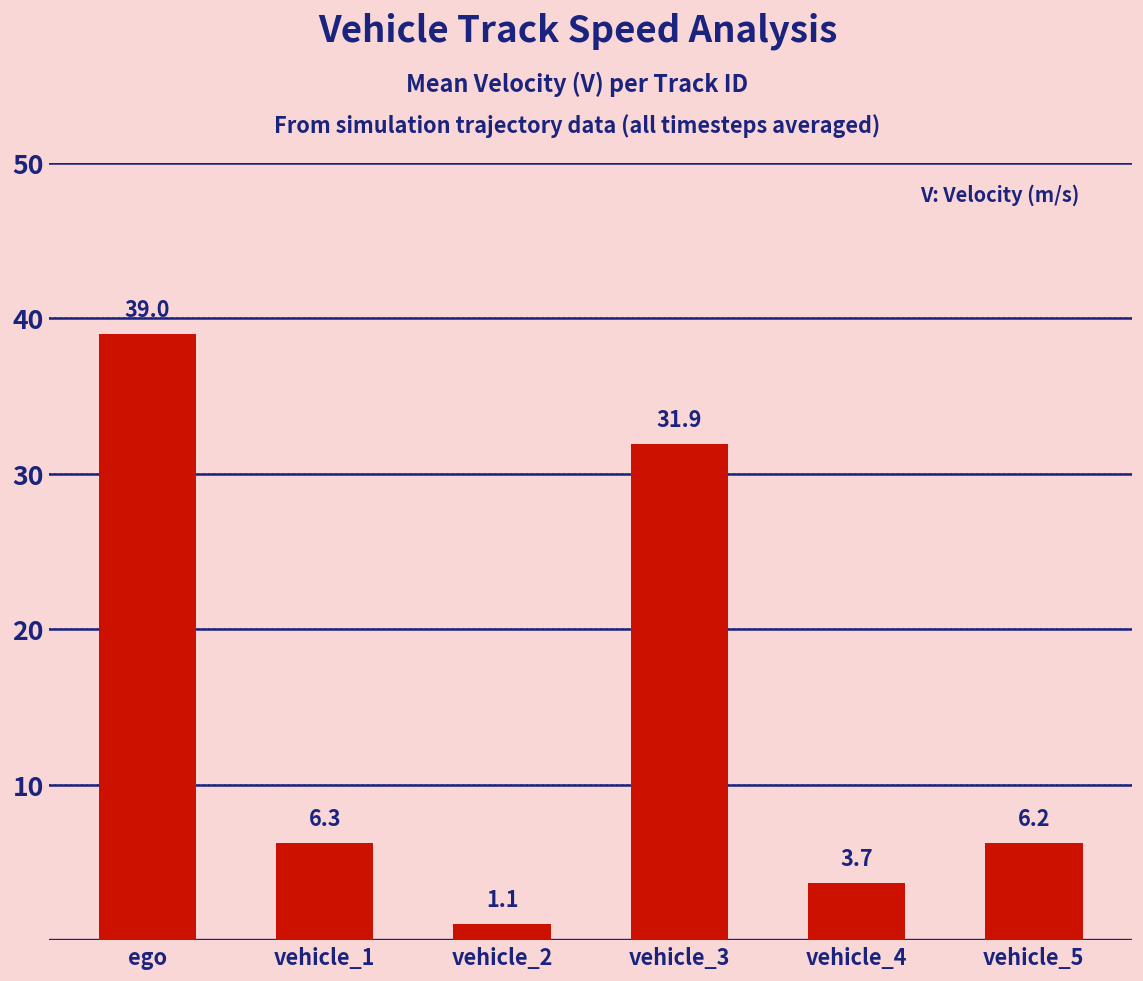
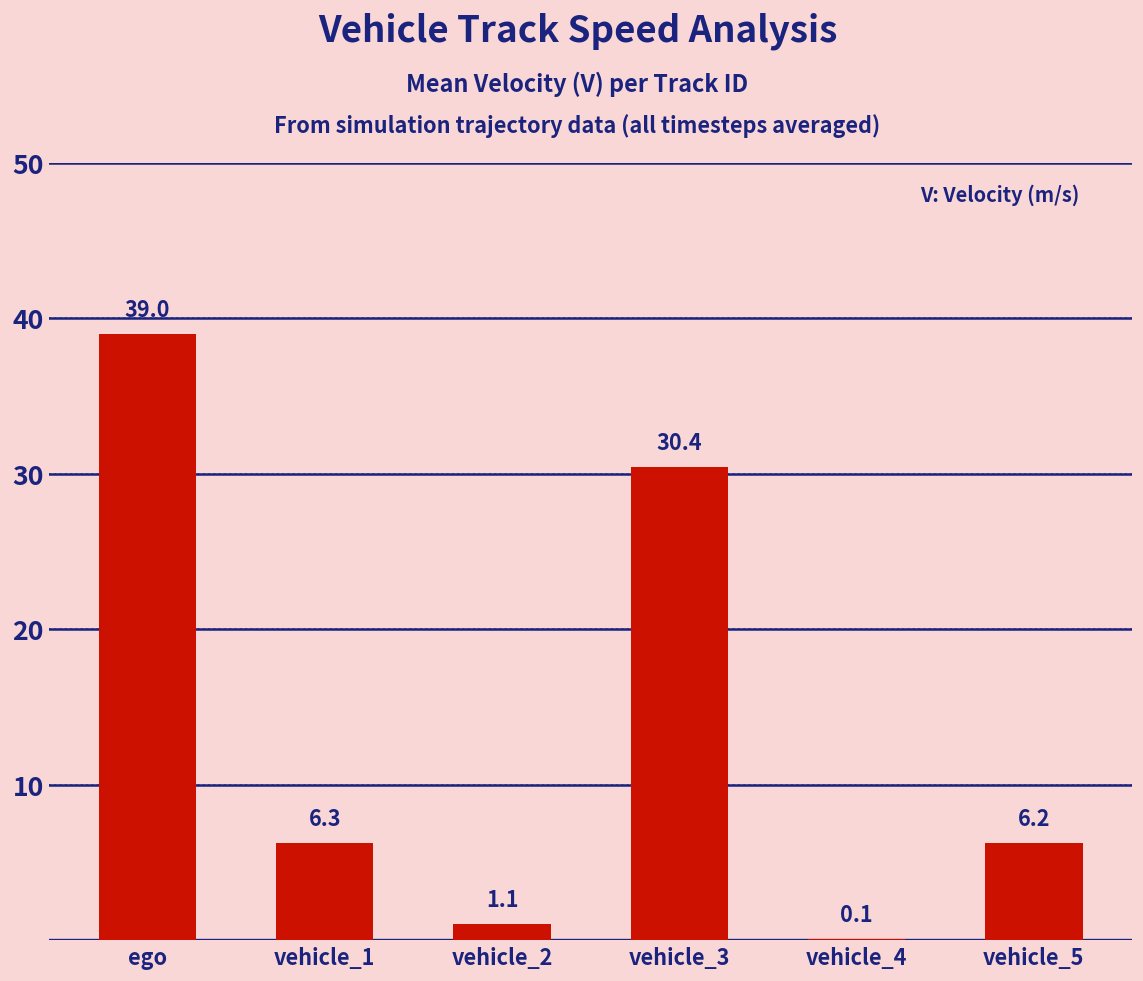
vehicle_3: 31.9 -> 30.4
vehicle_4: 3.7 -> 0.1
